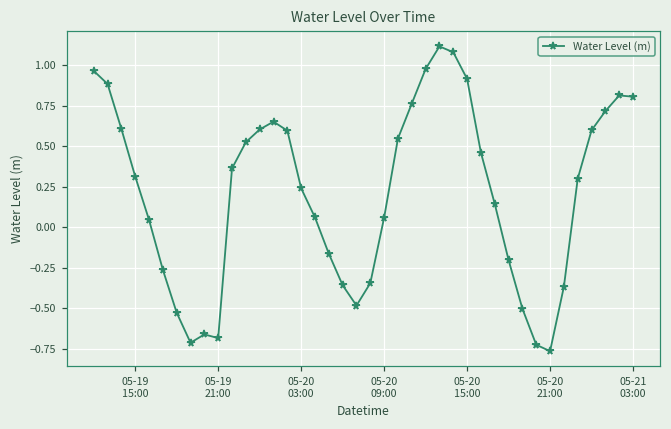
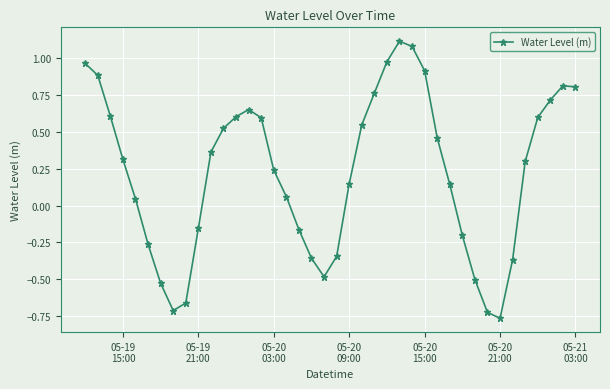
05-19 21:00: -0.68 -> -0.15
05-20 09:00: 0.06 -> 0.15
